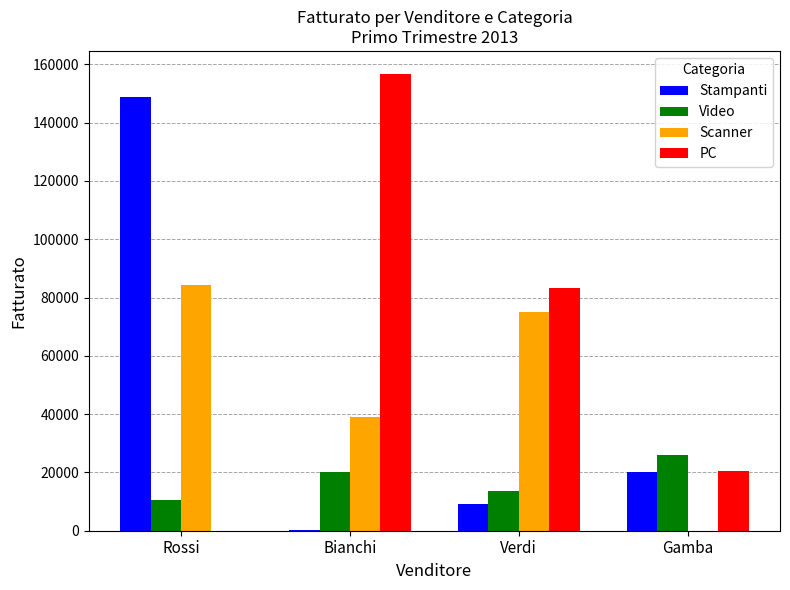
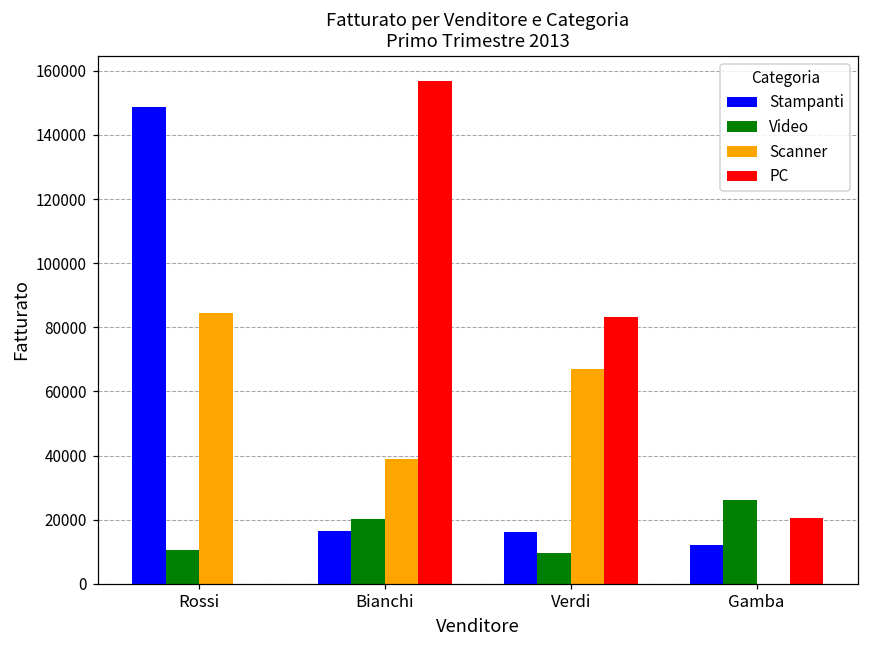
Stampanti, Bianchi: 0 -> 17000
Stampanti, Verdi: 9000 -> 16000
Video, Verdi: 14000 -> 9000
Scanner, Verdi: 75000 -> 67000
Stampanti, Gamba: 20000 -> 12000
